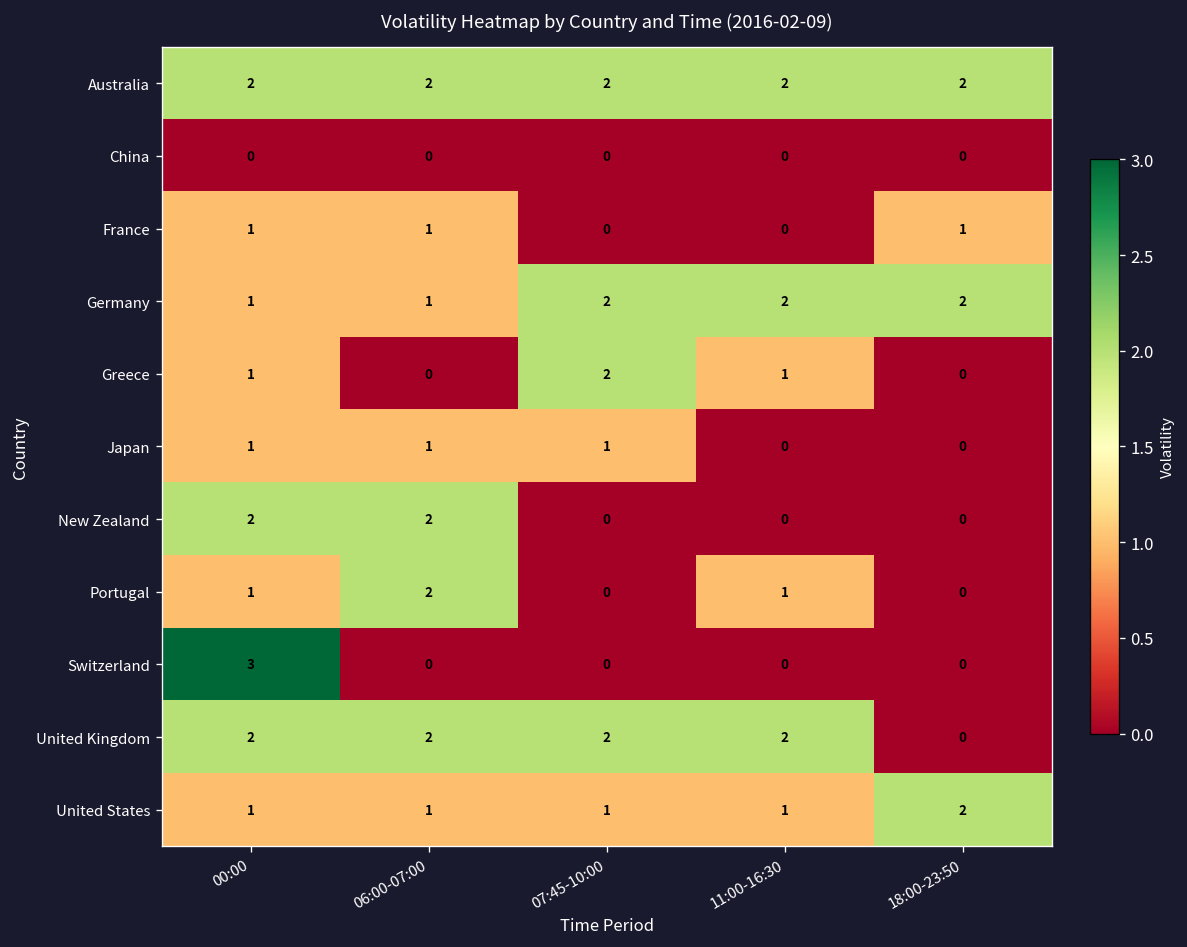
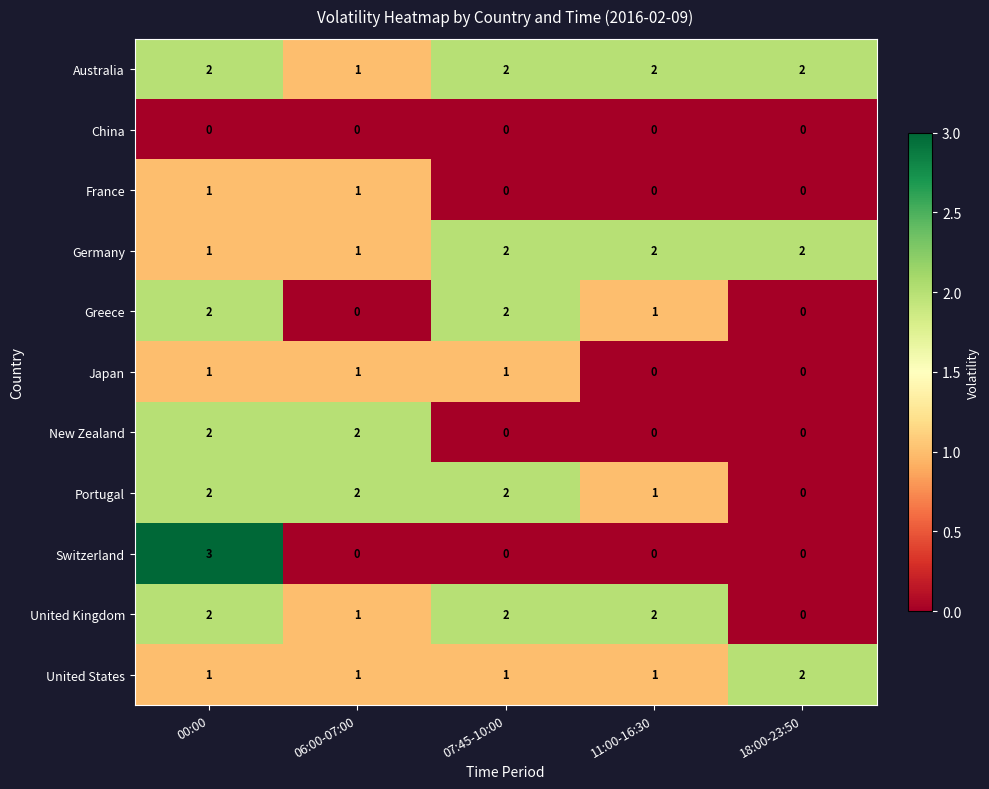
Australia, 06:00-07:00: 2 -> 1
France, 18:00-23:50: 1 -> 0
Greece, 00:00: 1 -> 2
Portugal, 00:00: 1 -> 2
Portugal, 07:45-10:00: 0 -> 2
United Kingdom, 06:00-07:00: 2 -> 1
